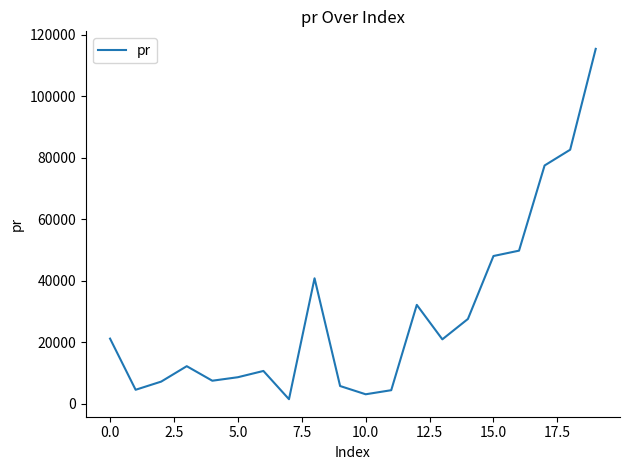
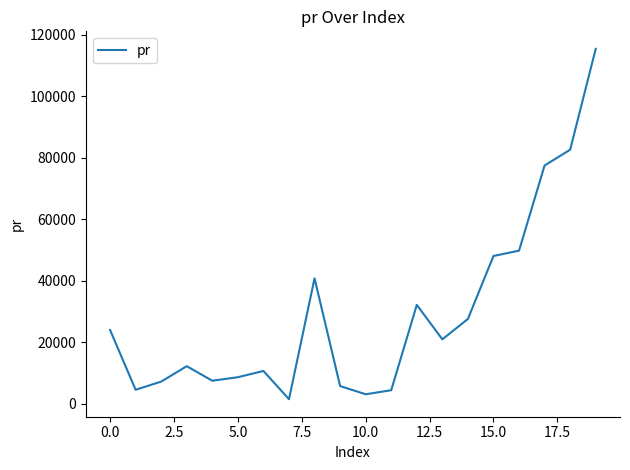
0.0: 21000 -> 24000
